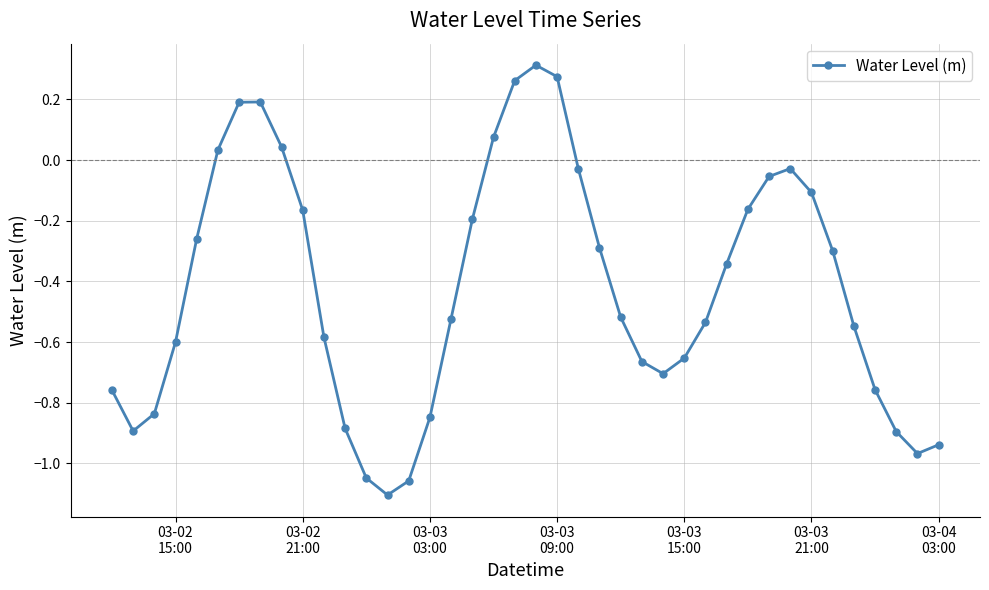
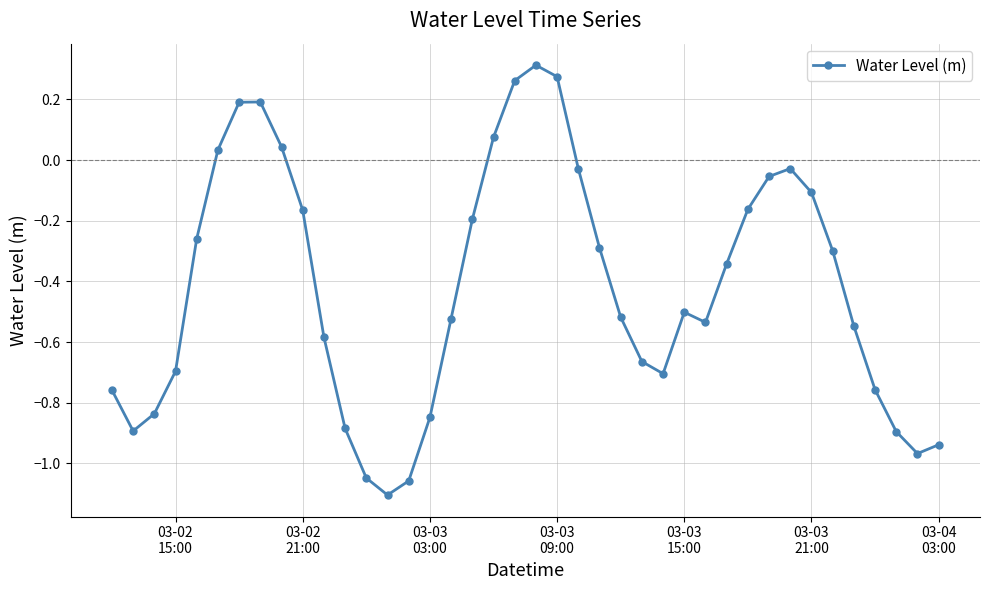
03-02 15:00: -0.60 -> -0.70
03-03 15:00: -0.65 -> -0.50
